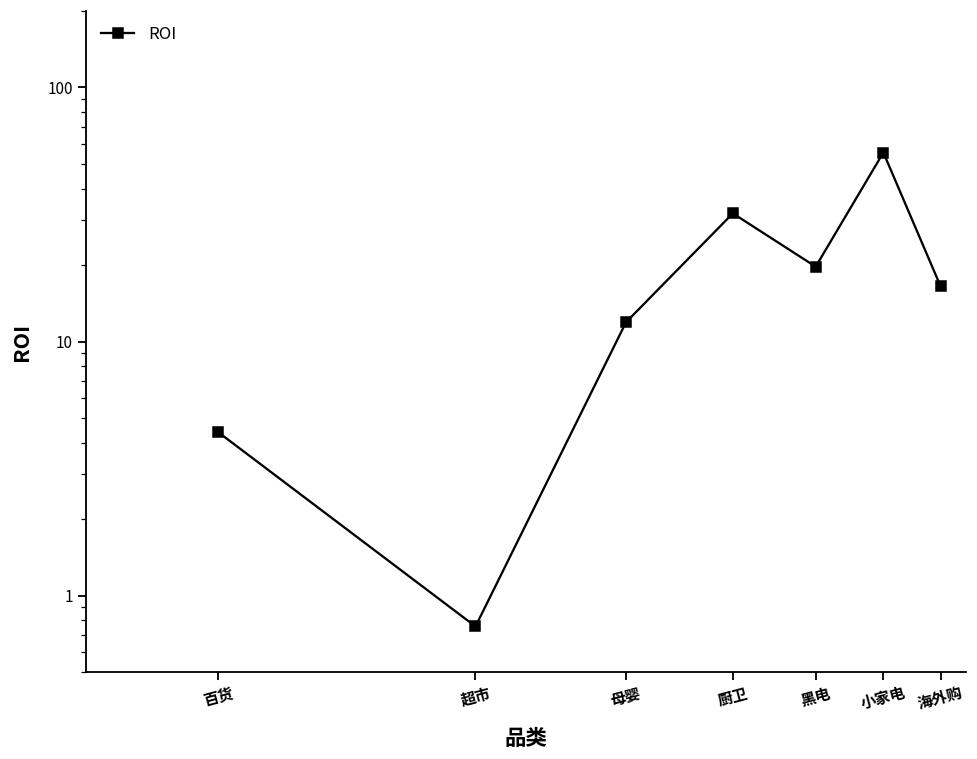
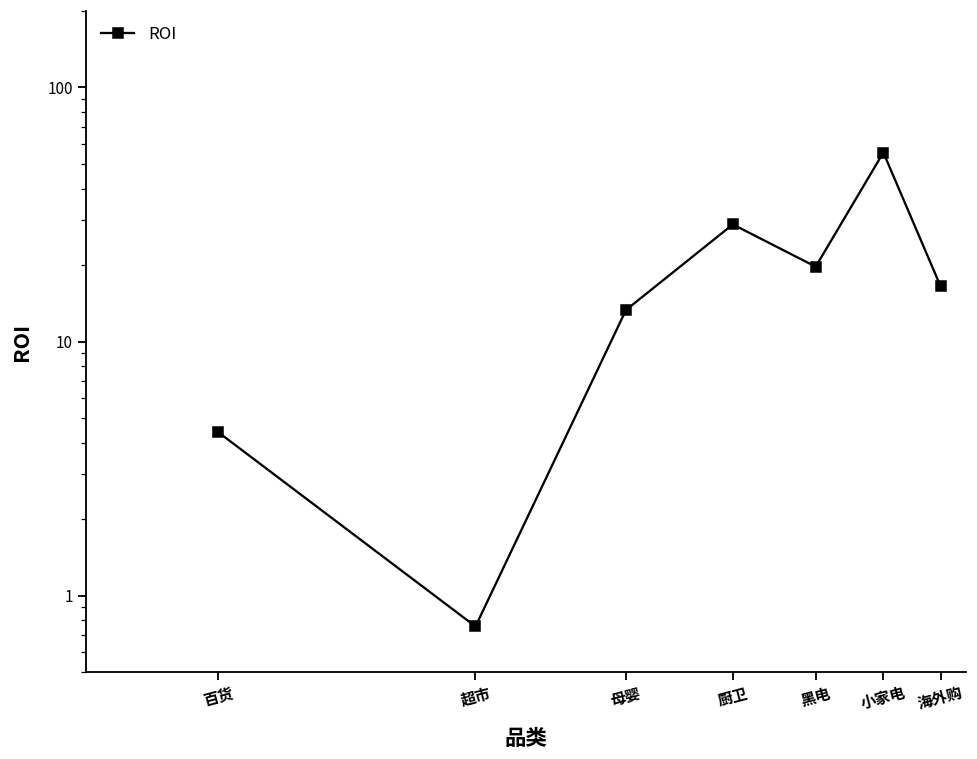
母婴: 12 -> 13
厨卫: 32 -> 29
